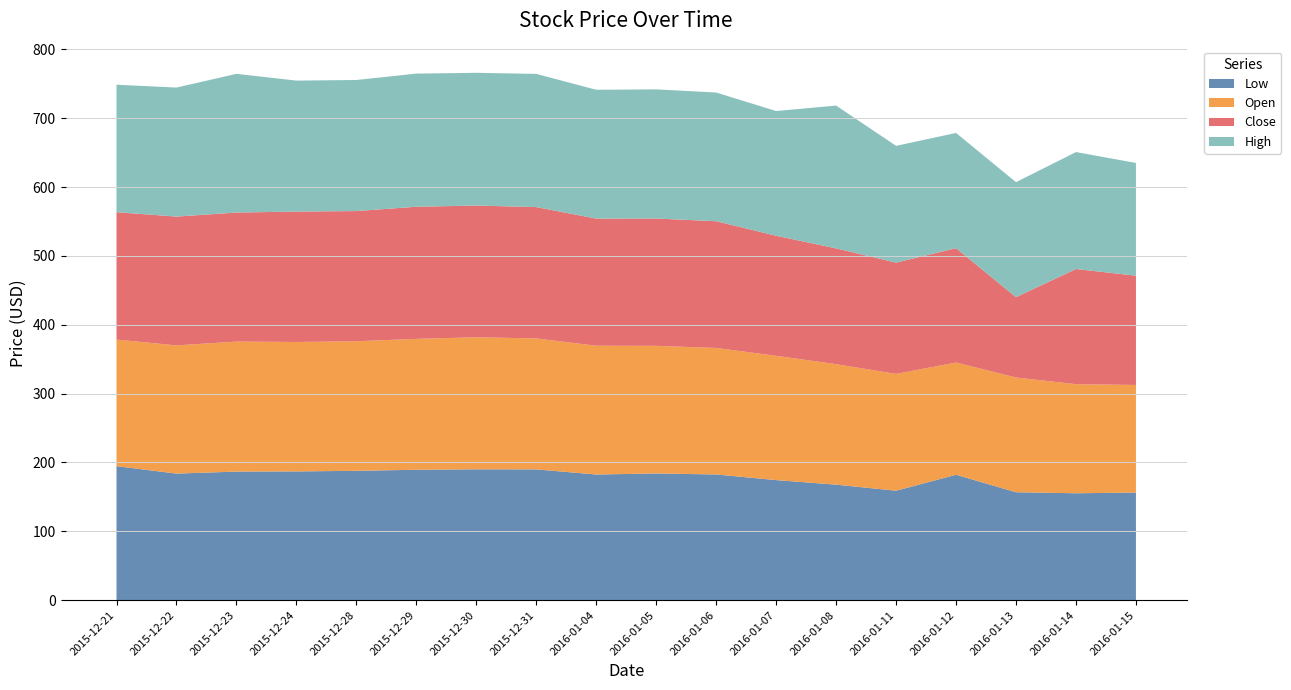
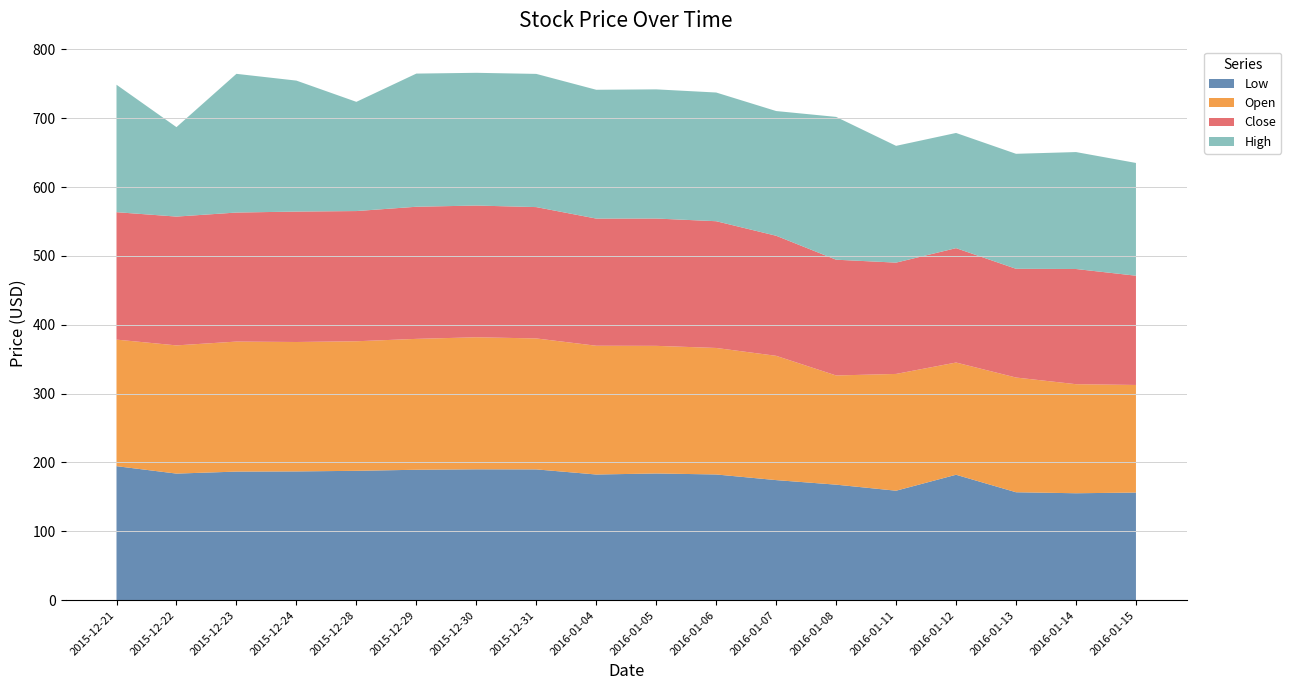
High, 2015-12-22: 190 -> 130
High, 2015-12-28: 190 -> 160
Open, 2016-01-08: 180 -> 160
Close, 2016-01-13: 120 -> 160
